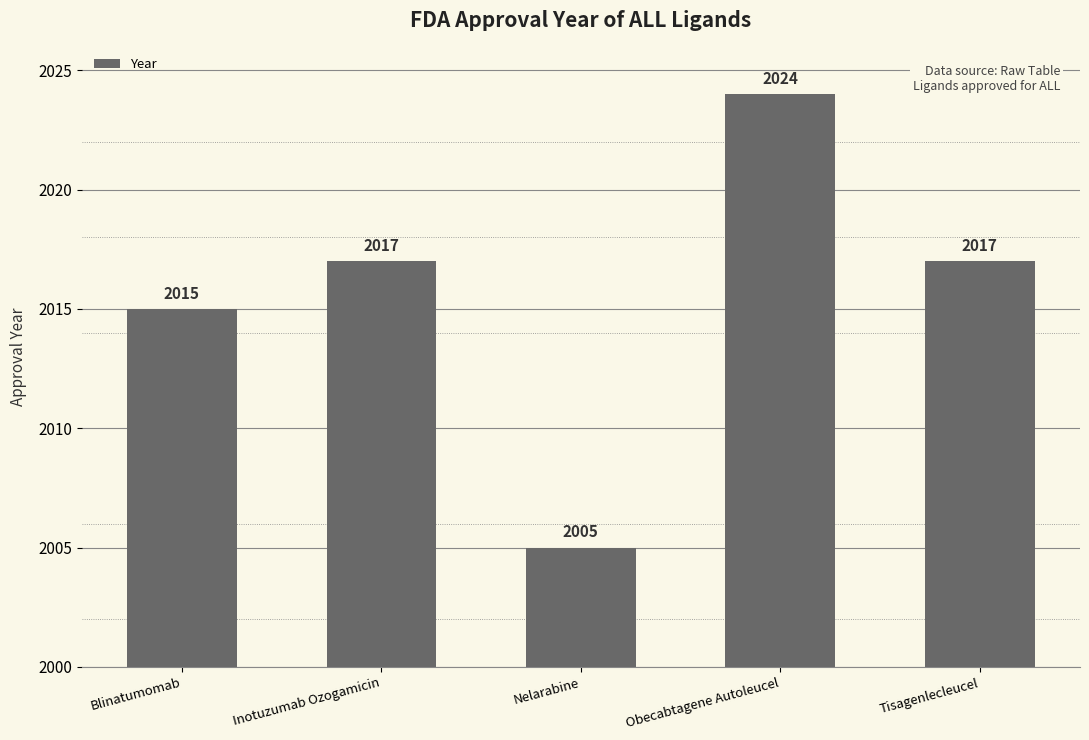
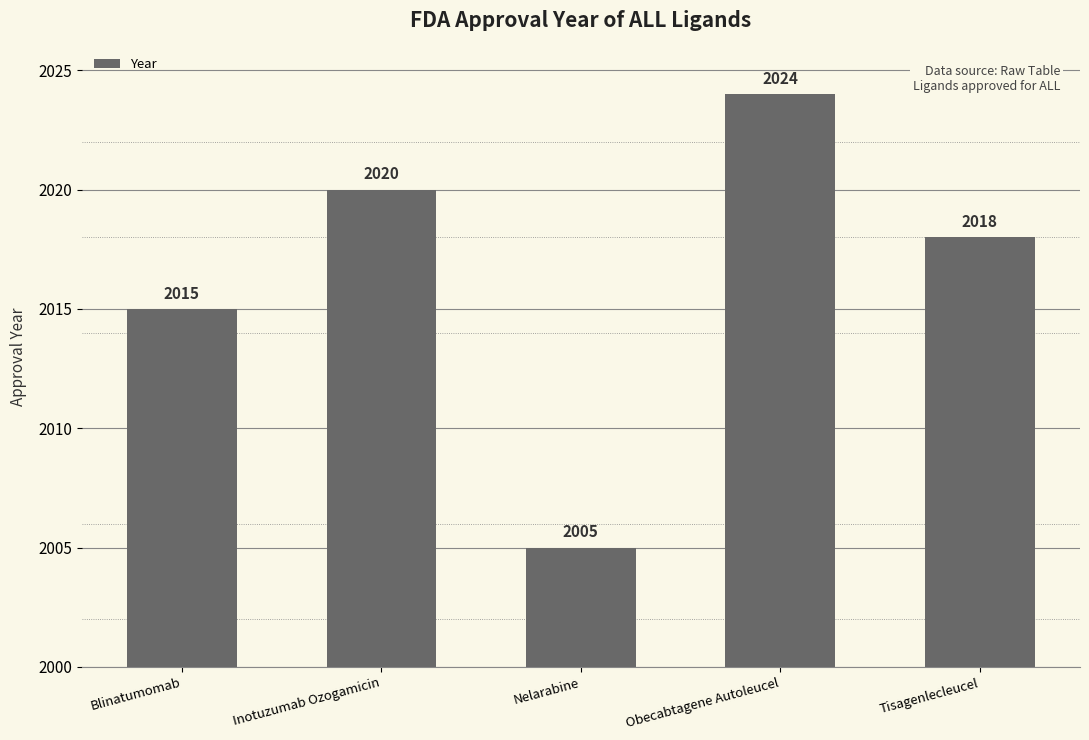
Inotuzumab Ozogamicin: 2017 -> 2020
Tisagenlecleucel: 2017 -> 2018
